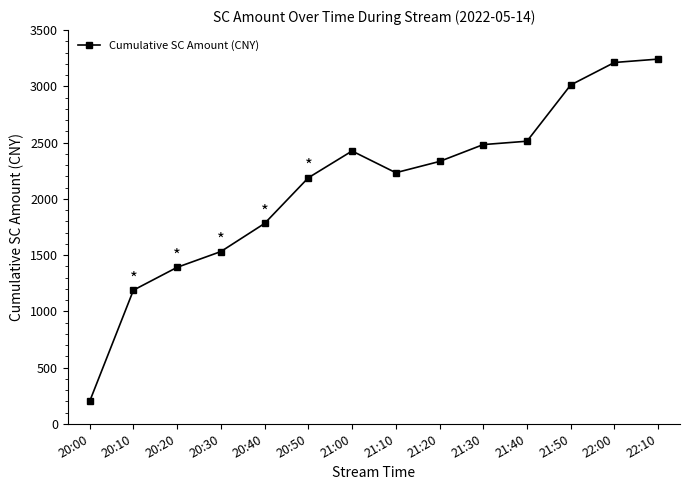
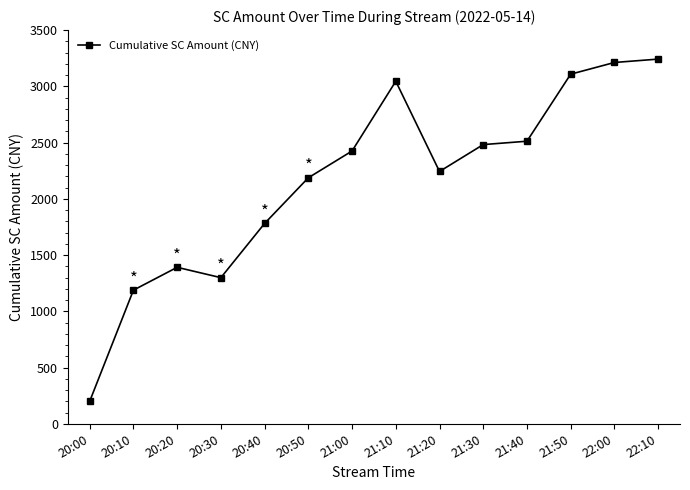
20:30: 1530 -> 1300
21:10: 2230 -> 3050
21:20: 2330 -> 2240
21:50: 3010 -> 3110
